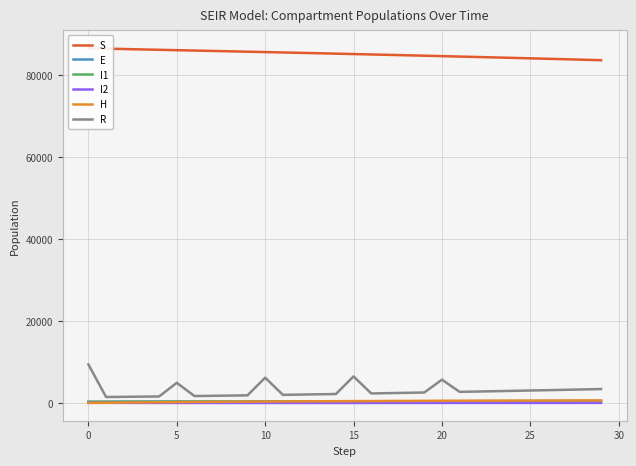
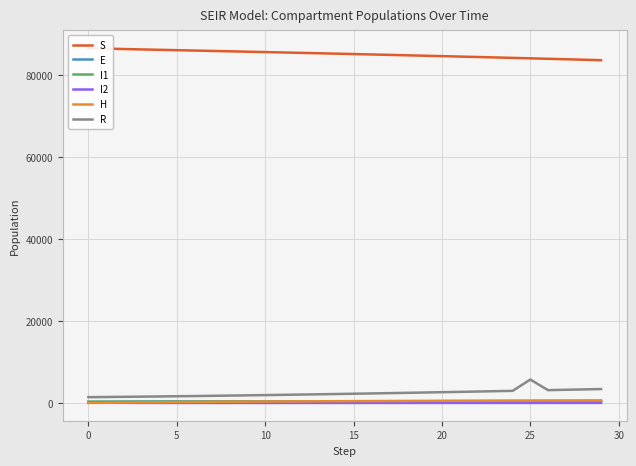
R, 0: 9000 -> 1000
R, 5: 5000 -> 2000
R, 10: 6000 -> 2000
R, 15: 7000 -> 2000
R, 20: 6000 -> 3000
R, 25: 3000 -> 6000
